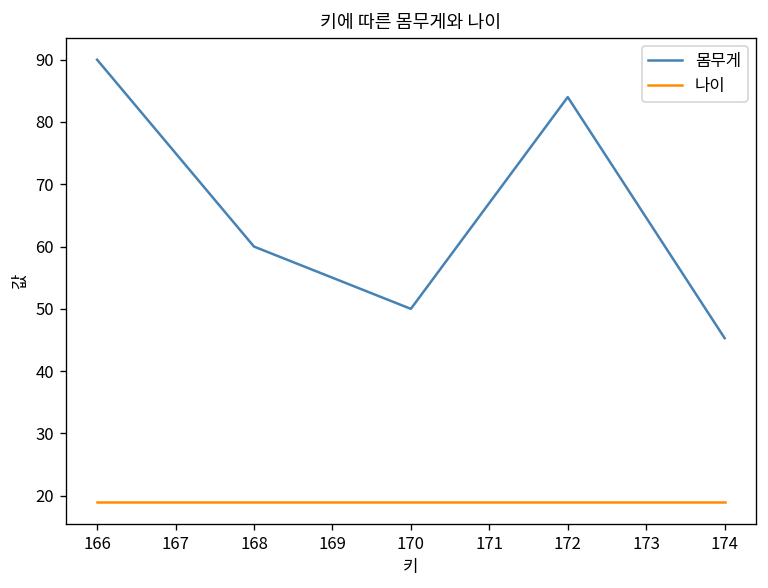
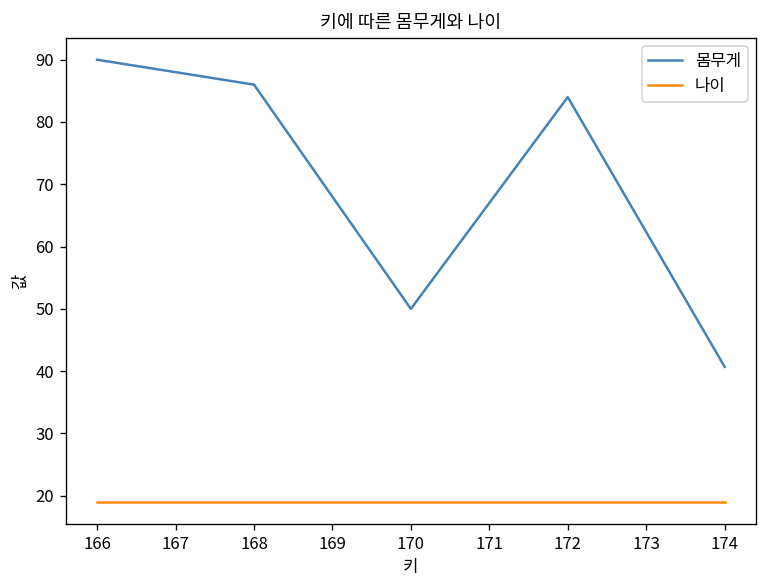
몸무게, 168: 60 -> 86
몸무게, 174: 45 -> 41
